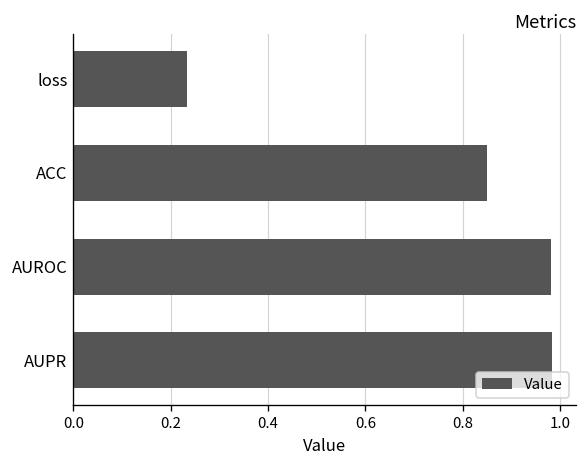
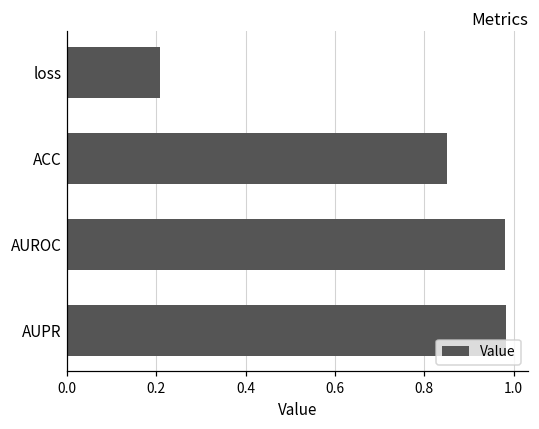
loss: 0.23 -> 0.21
